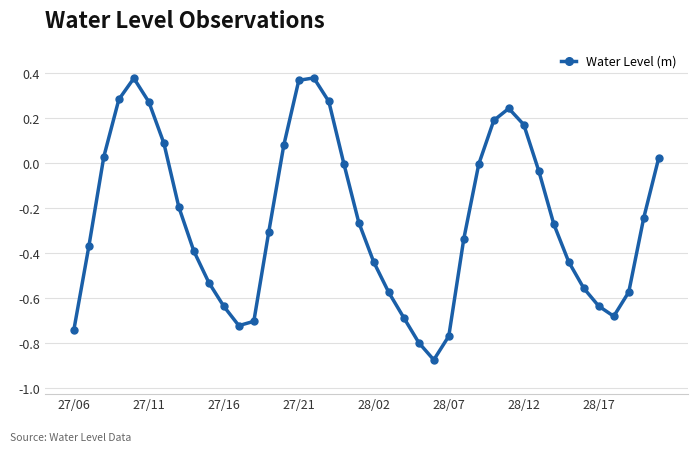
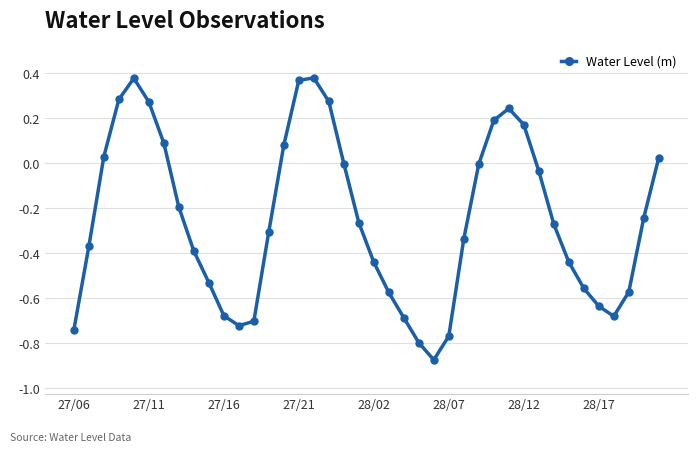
27/16: -0.64 -> -0.68
